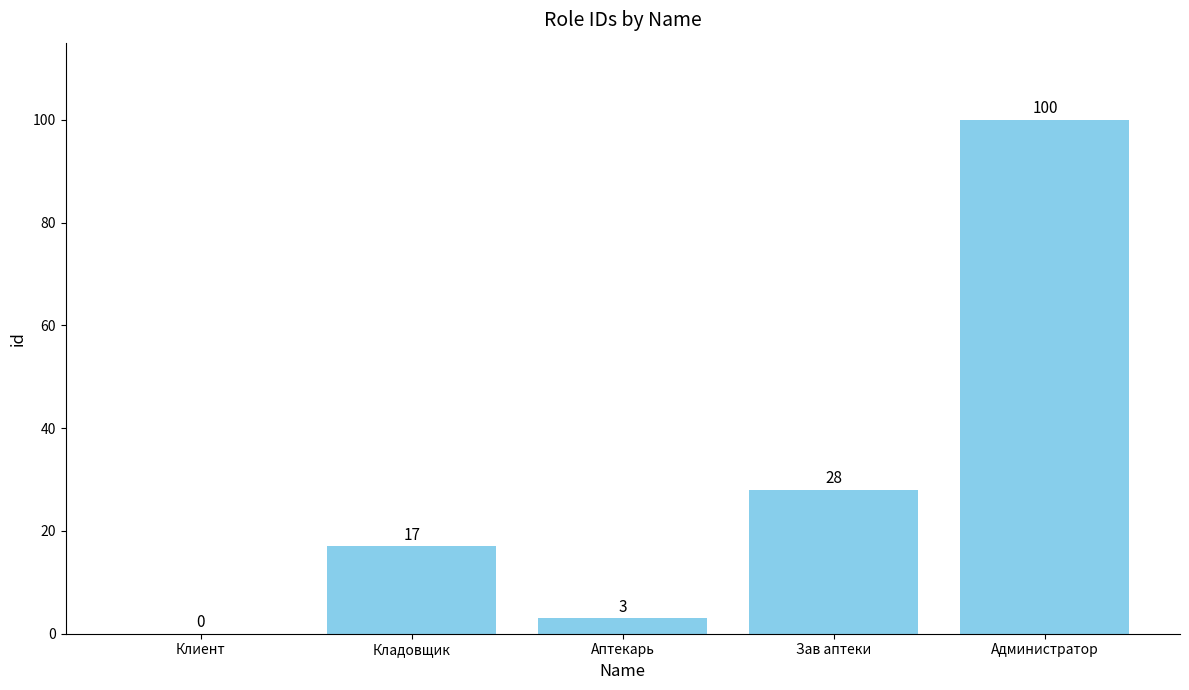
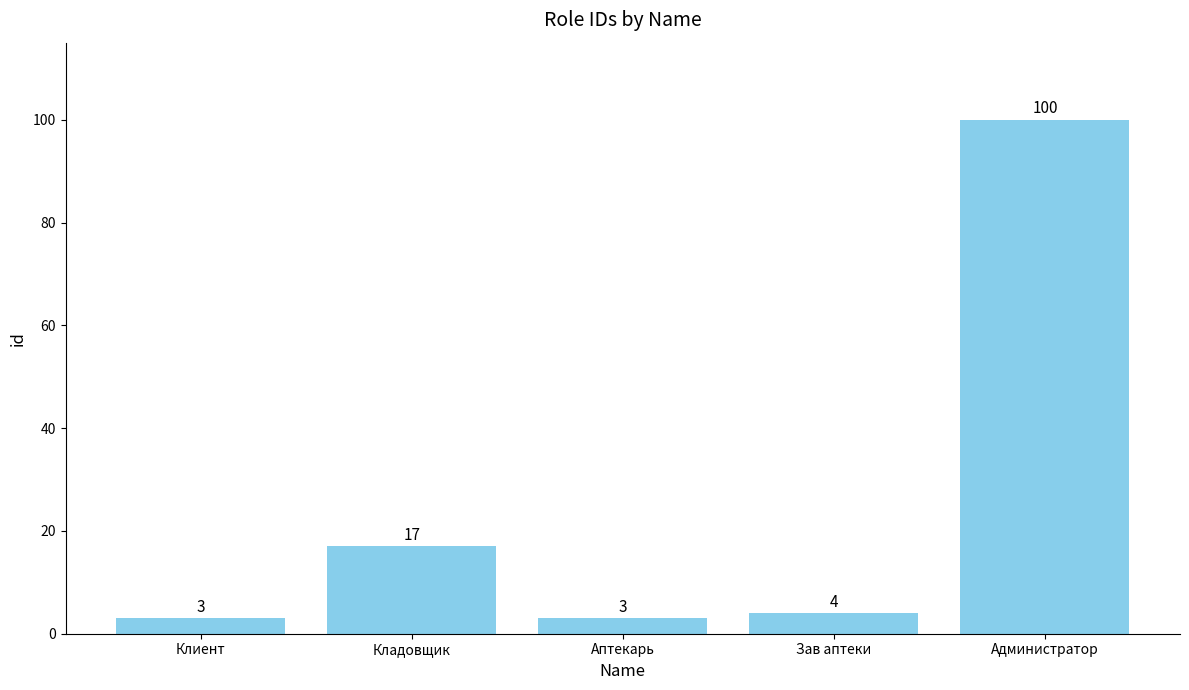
Клиент: 0 -> 3
Зав аптеки: 28 -> 4
